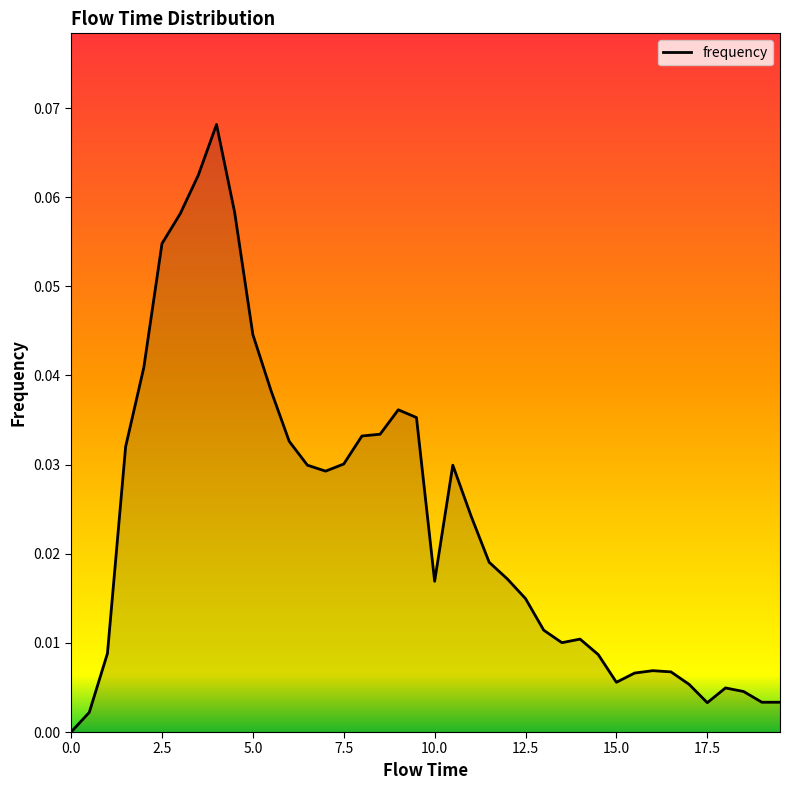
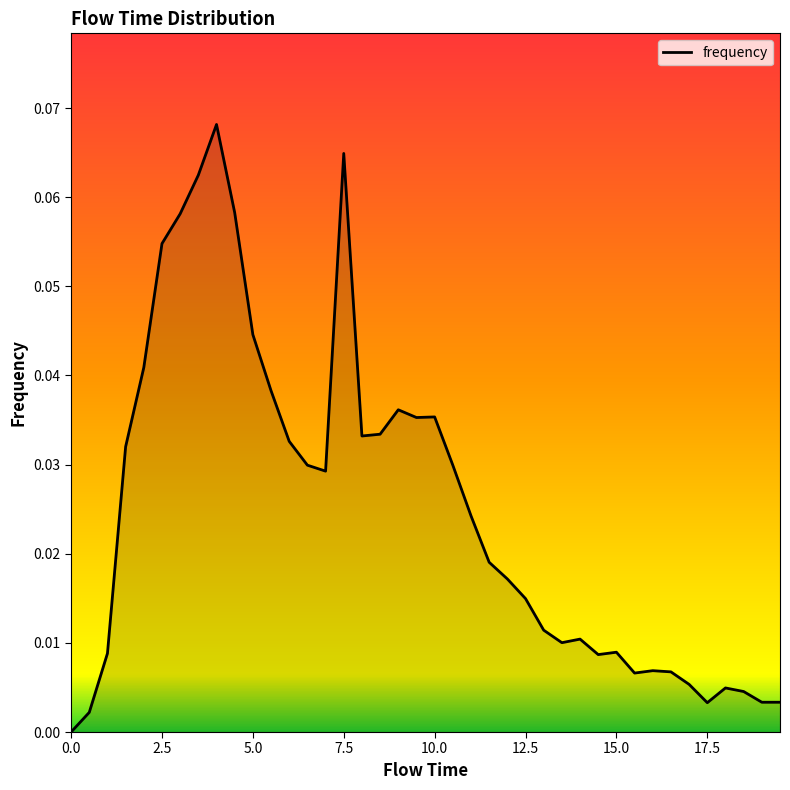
7.5: 0.030 -> 0.065
10.0: 0.017 -> 0.035
15.0: 0.006 -> 0.009
